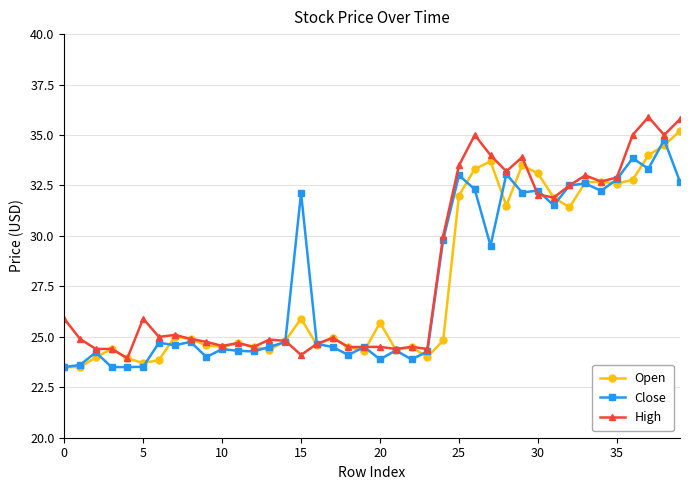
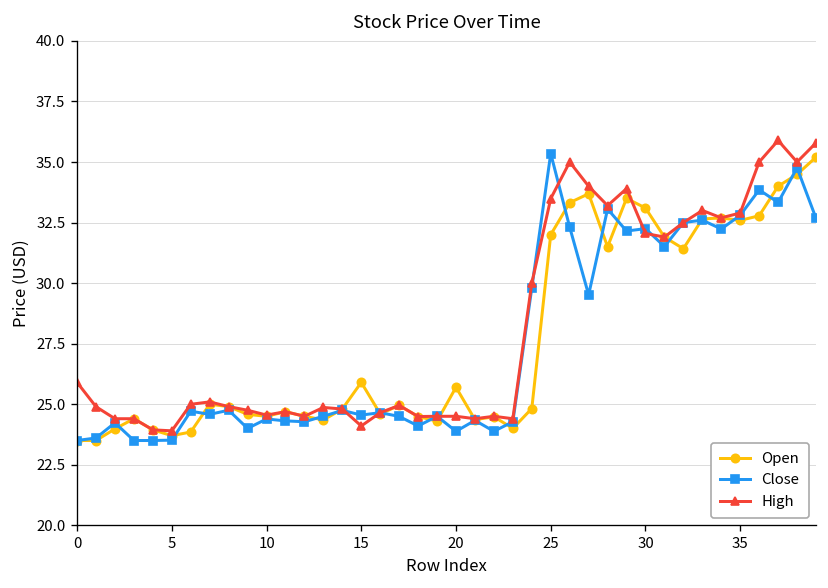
High, 5: 25.9 -> 23.9
Close, 15: 32.1 -> 24.6
Close, 25: 33.0 -> 35.4
